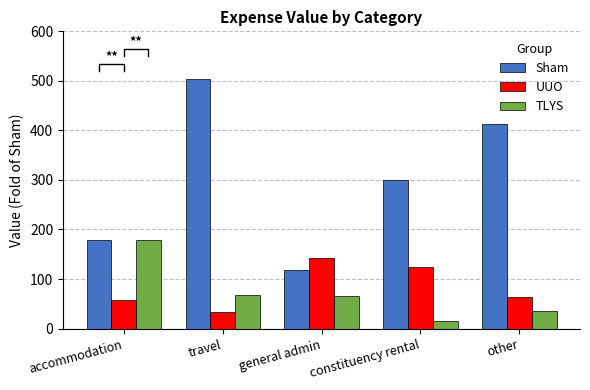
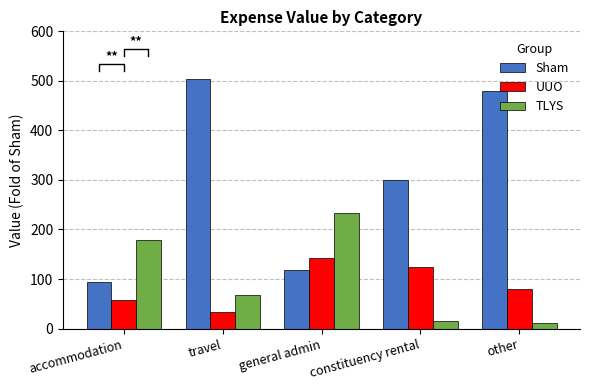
Sham, accommodation: 180 -> 100
TLYS, general admin: 70 -> 230
Sham, other: 410 -> 480
UUO, other: 60 -> 80
TLYS, other: 40 -> 10
